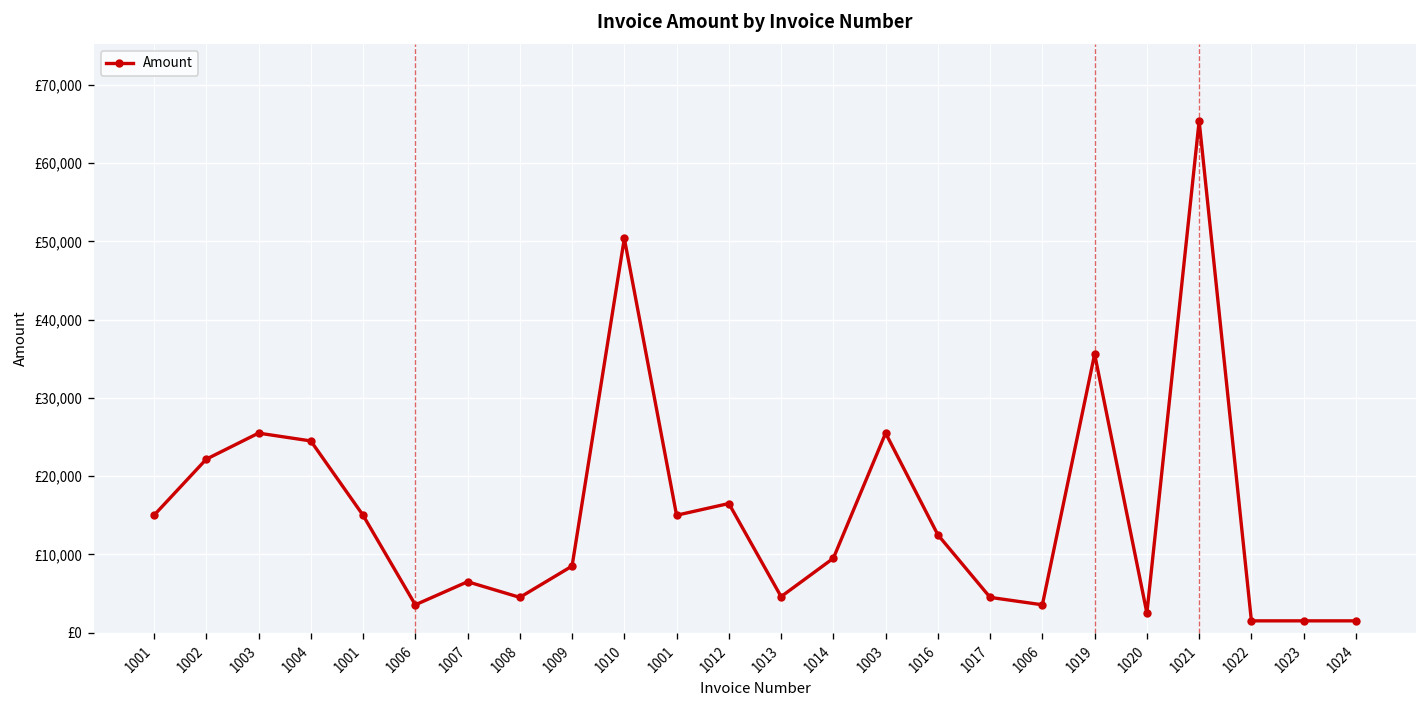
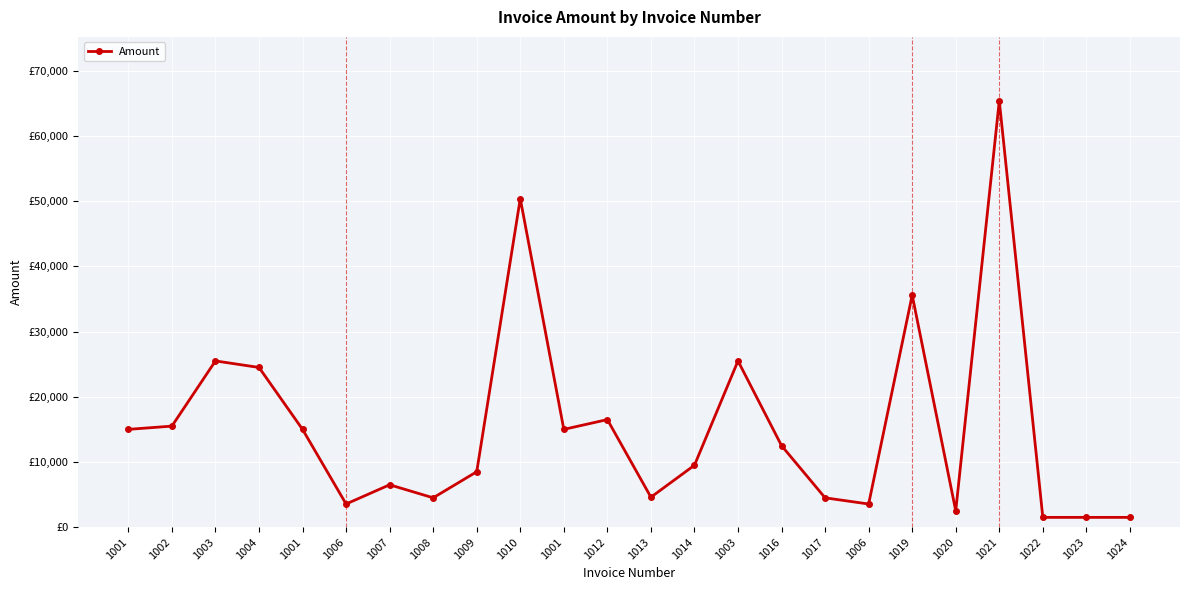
1002: £22,000 -> £16,000
